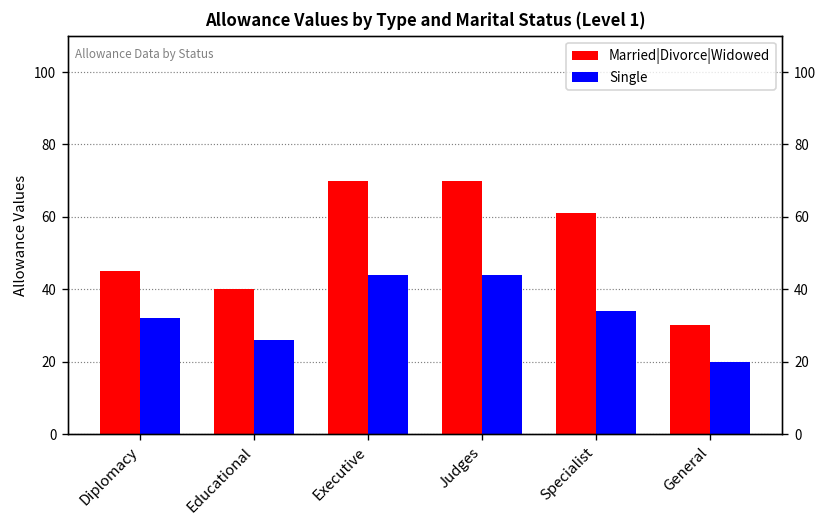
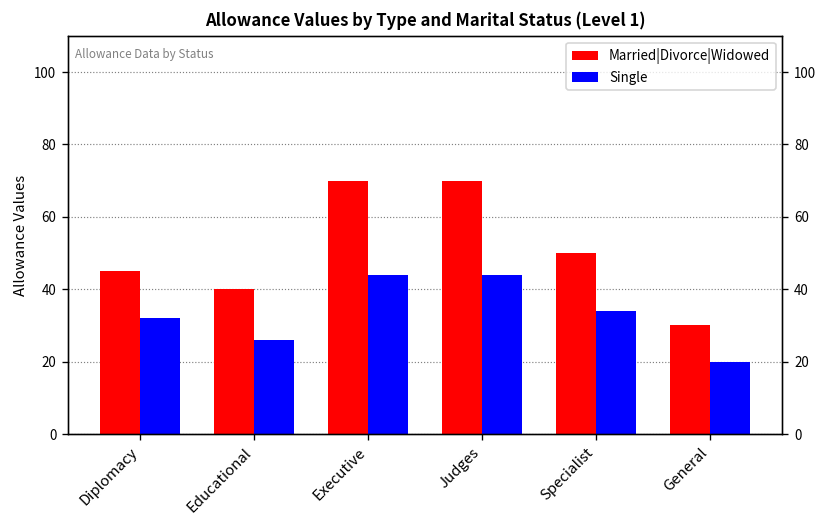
Married|Divorce|Widowed, Specialist: 61 -> 50
